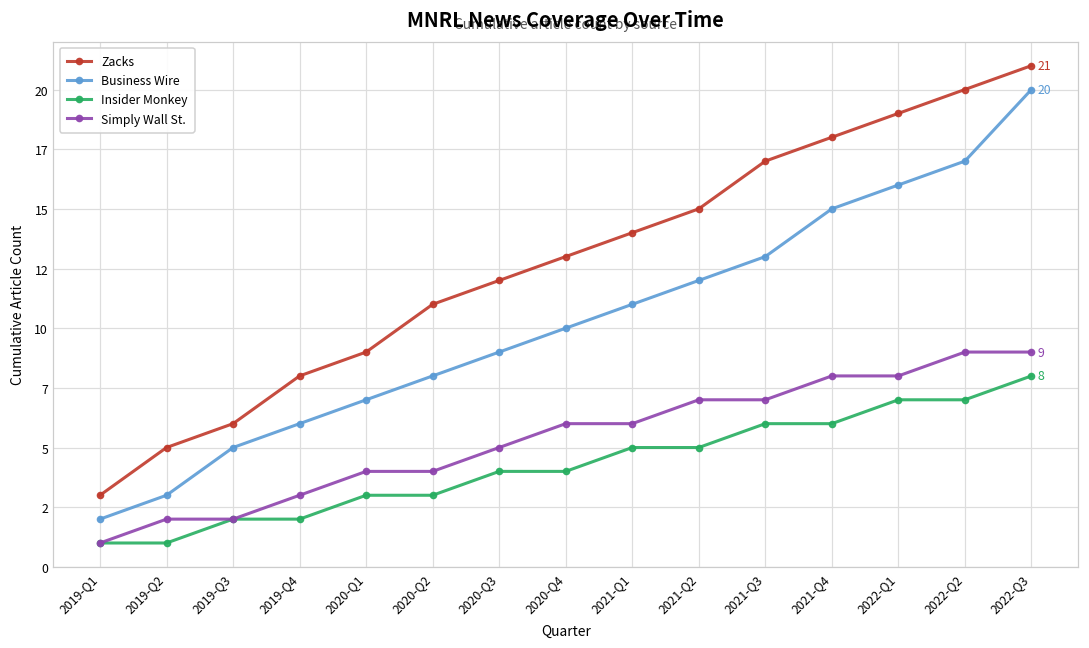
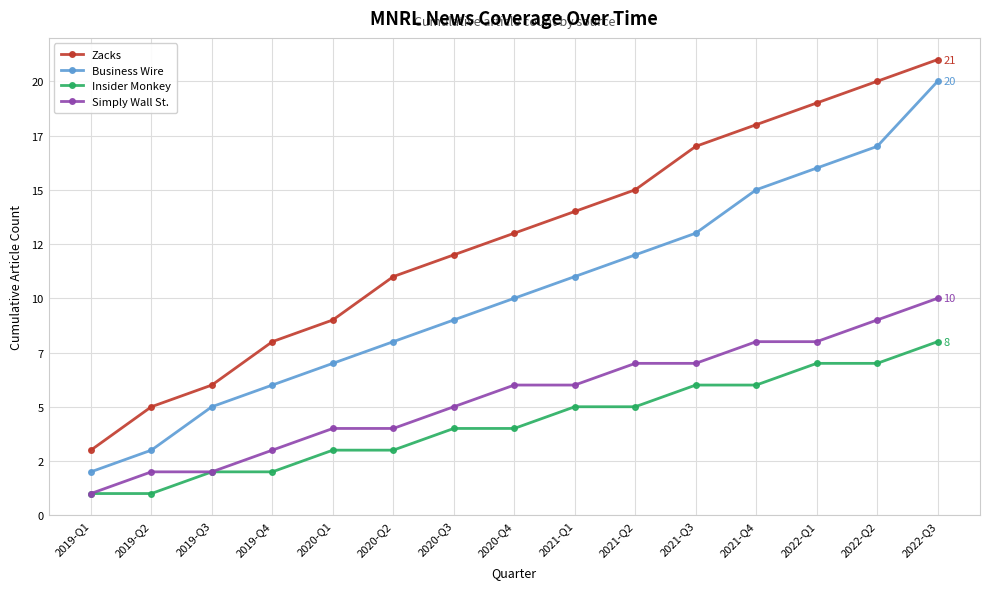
Simply Wall St., 2022-Q3: 9 -> 10
